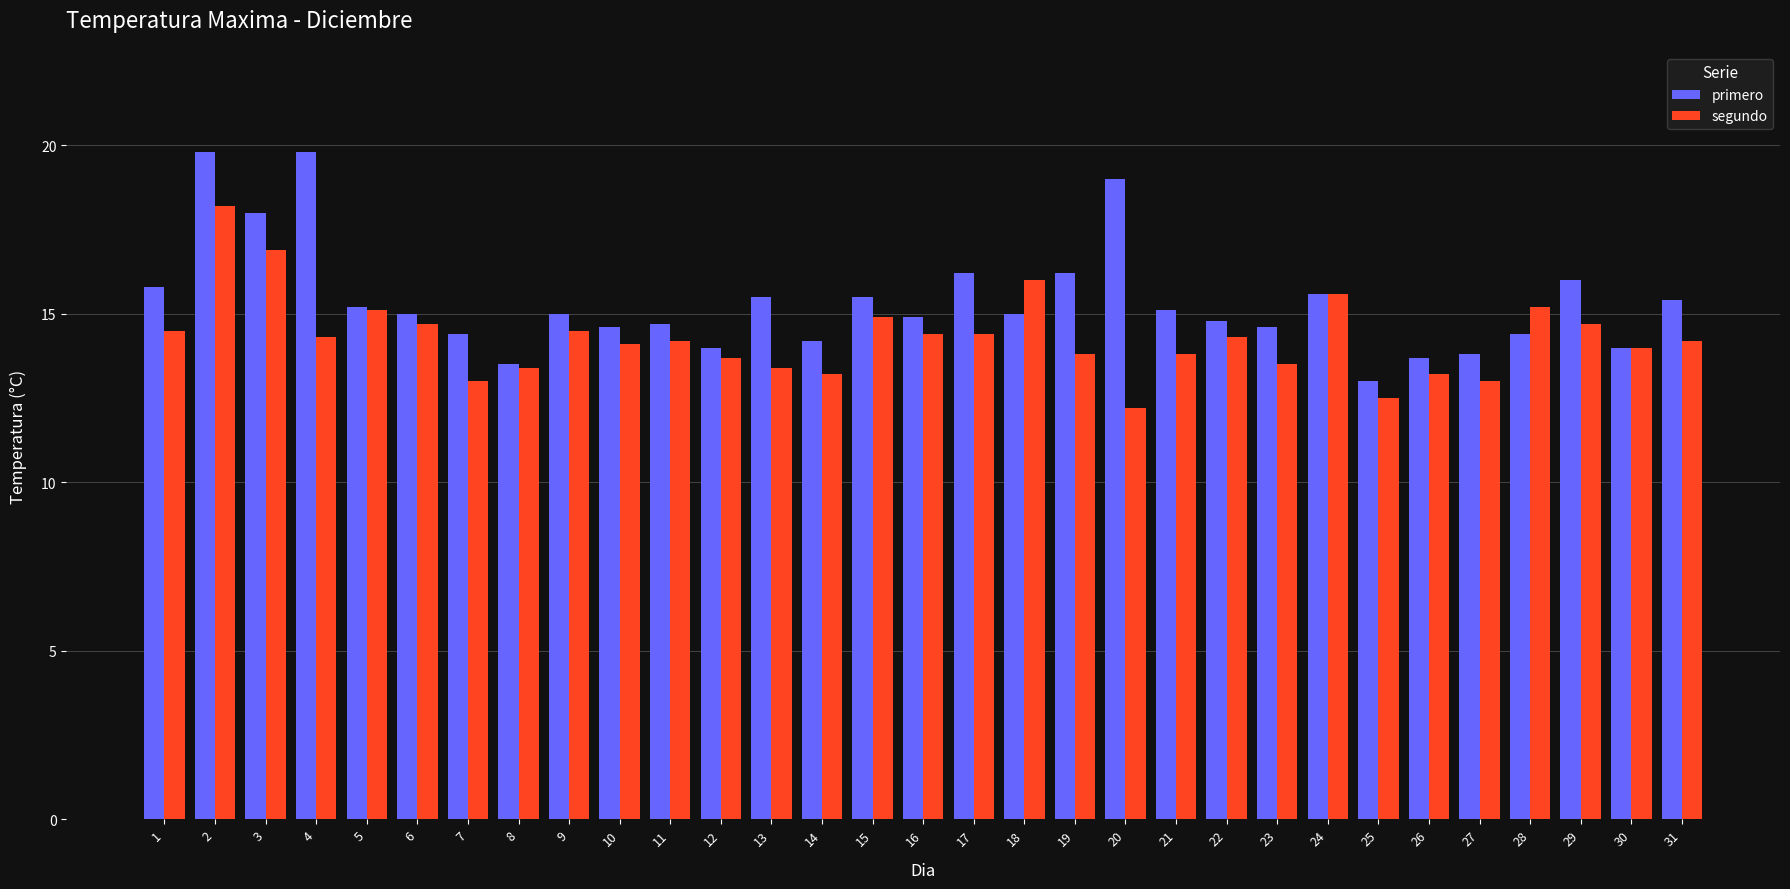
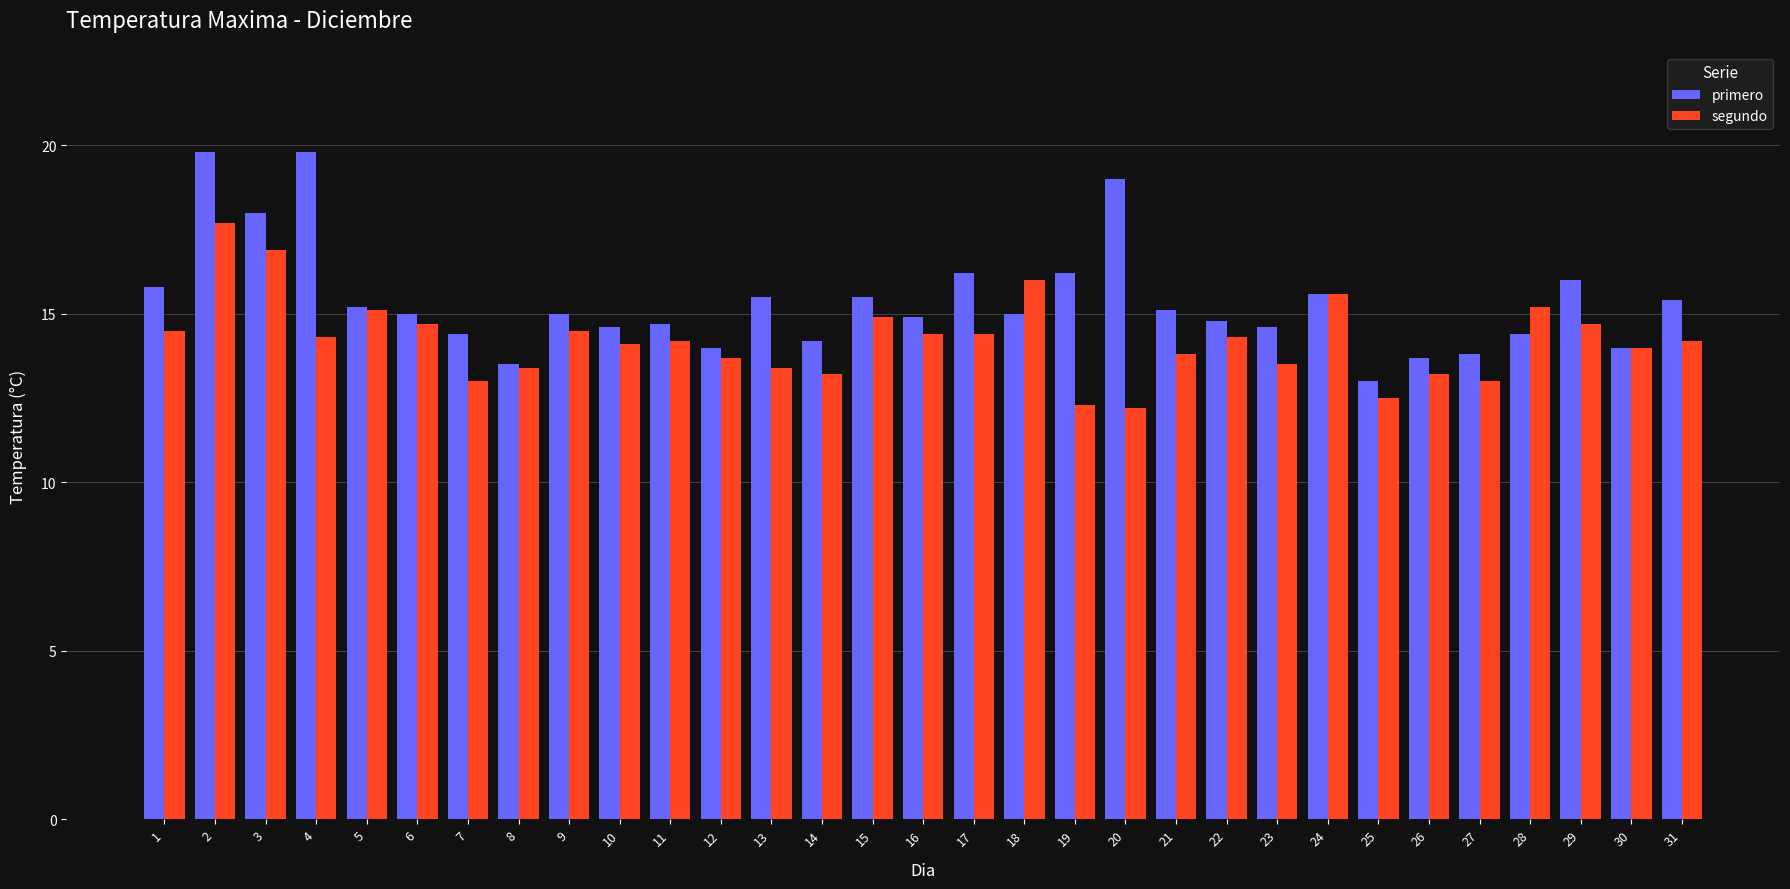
segundo, 2: 18.2 -> 17.7
segundo, 19: 13.8 -> 12.3
